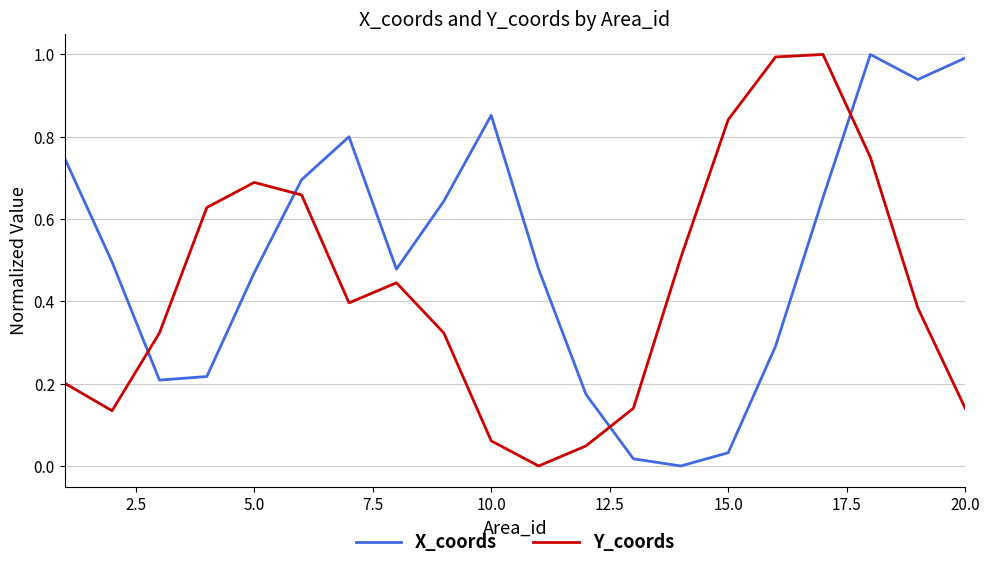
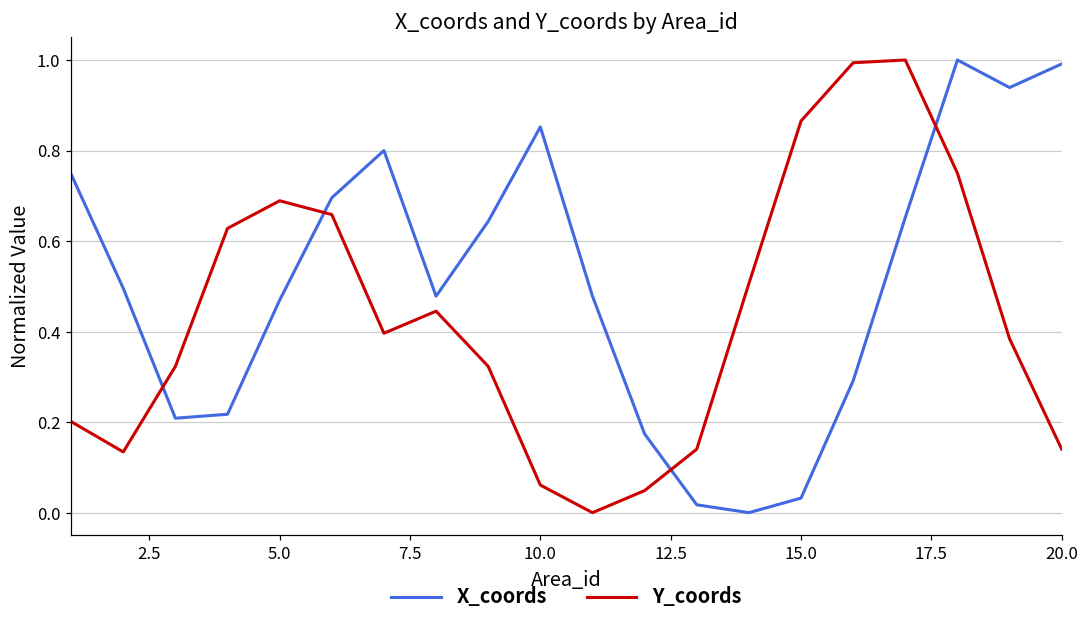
Y_coords, 15.0: 0.84 -> 0.87
